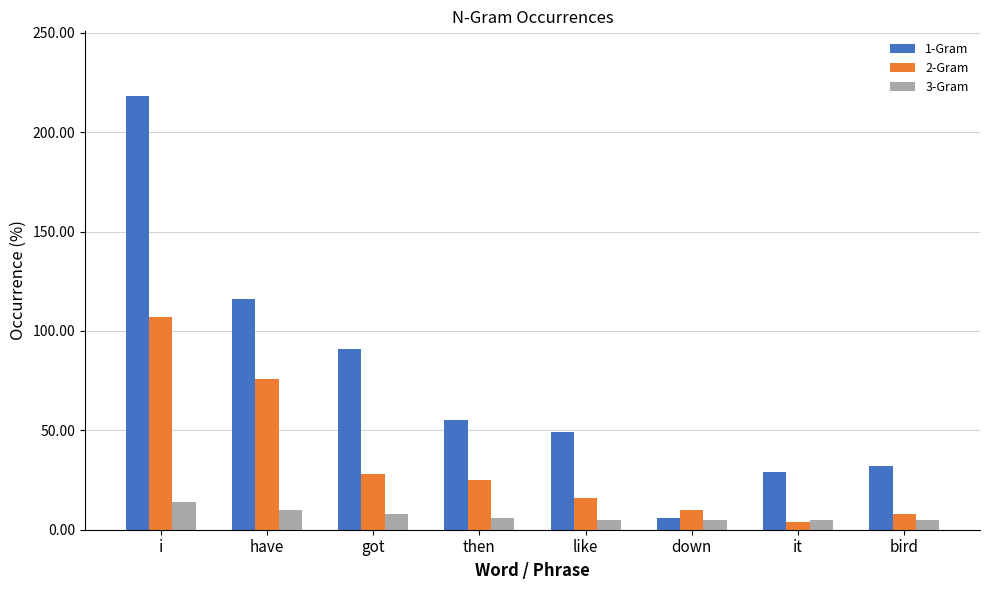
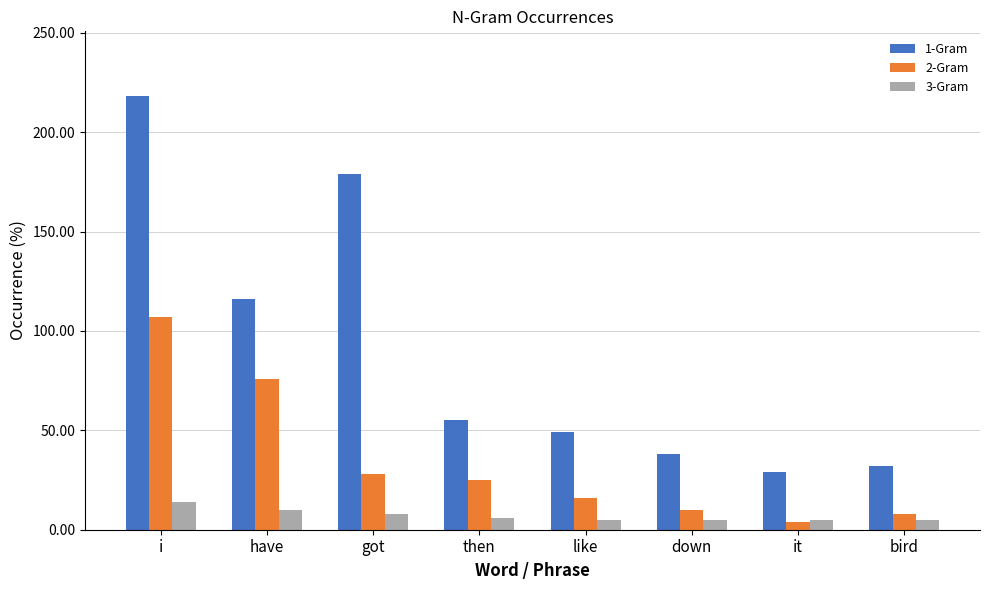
1-Gram, got: 91 -> 179
1-Gram, down: 6 -> 38
